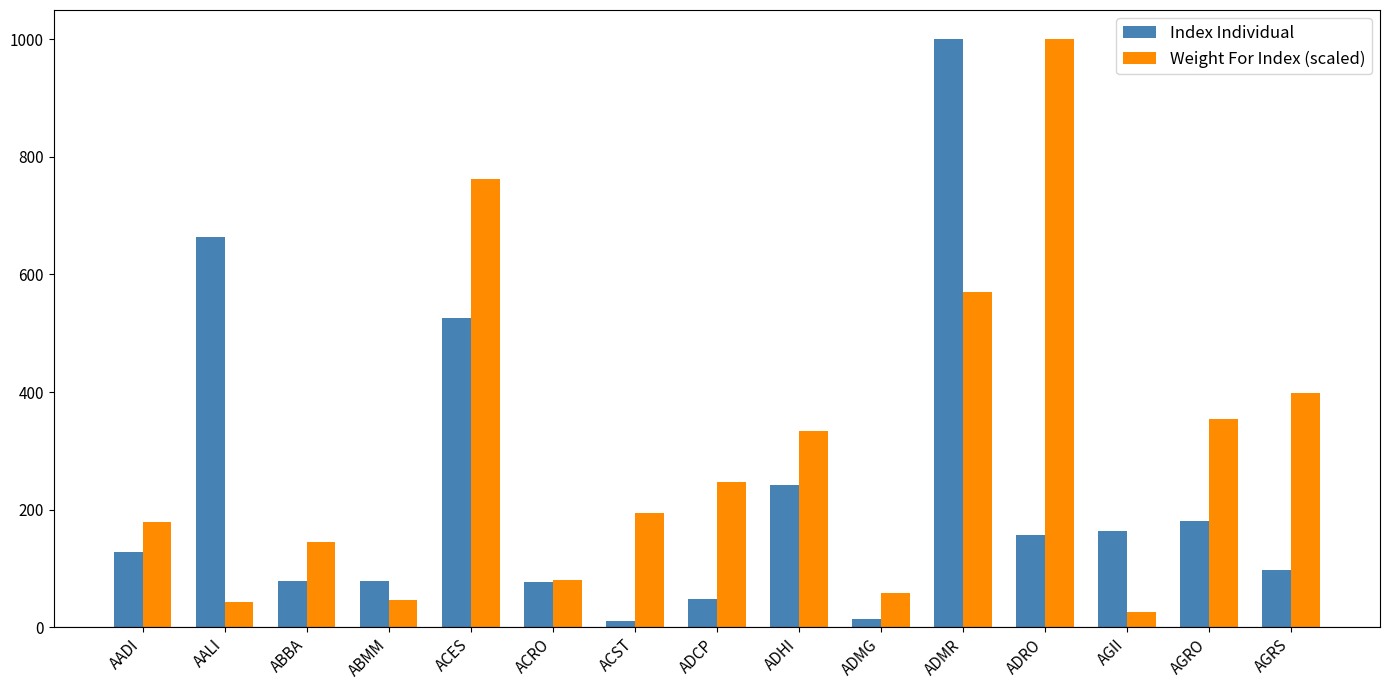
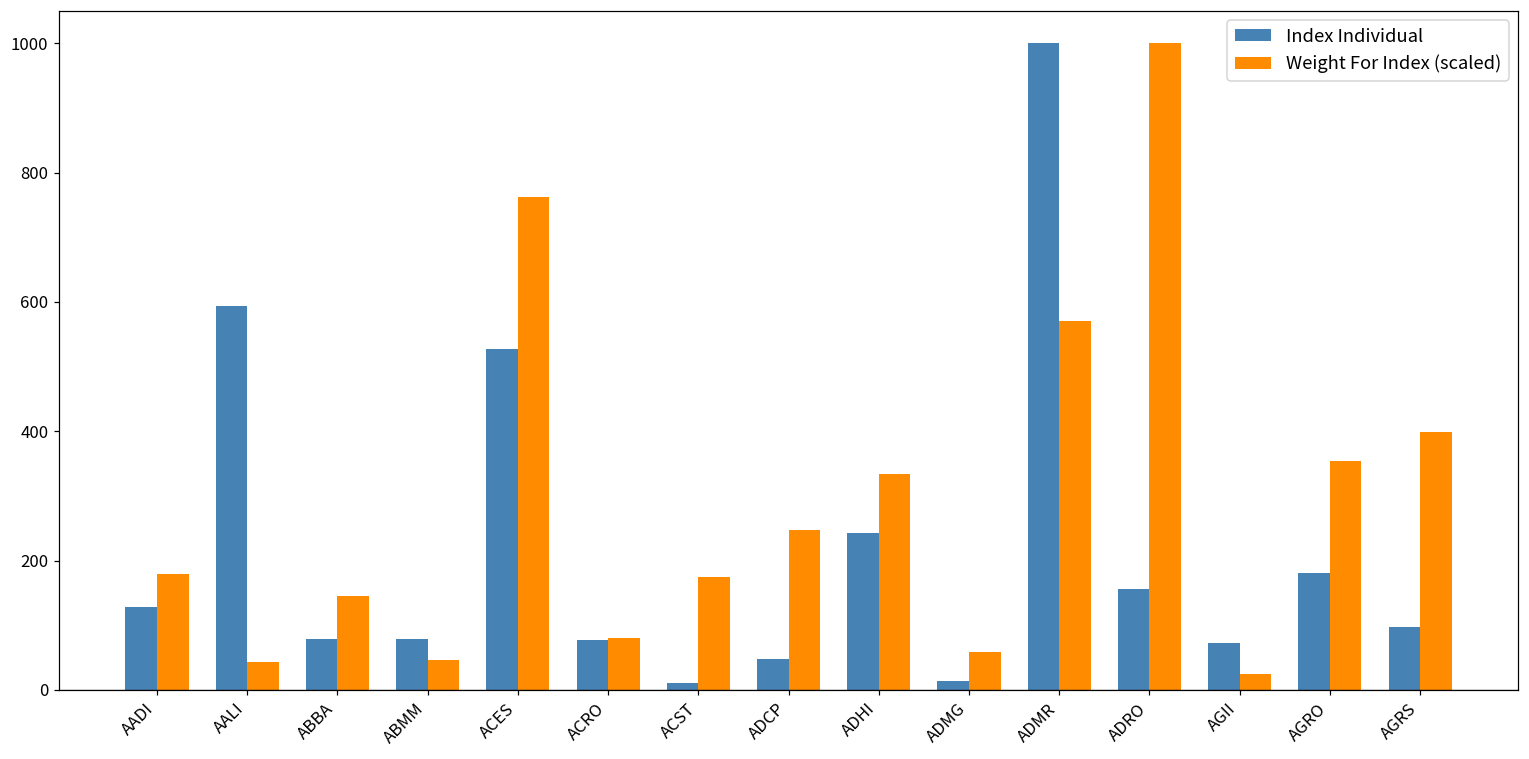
Index Individual, AALI: 660 -> 590
Weight For Index (scaled), ACST: 190 -> 170
Index Individual, AGII: 160 -> 70
